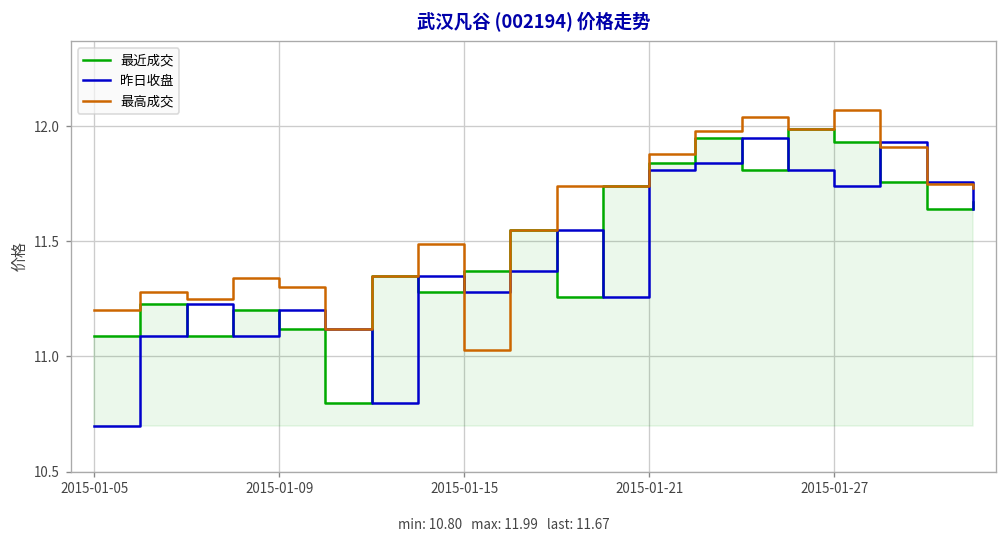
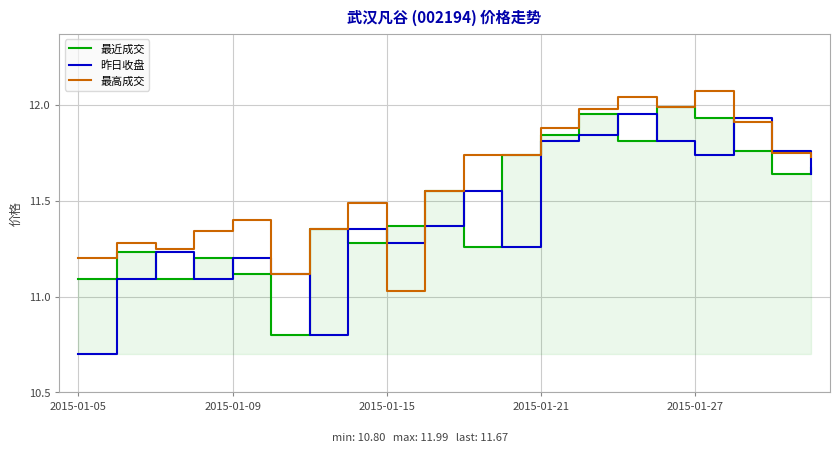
最高成交, 2015-01-09: 11.3 -> 11.4
